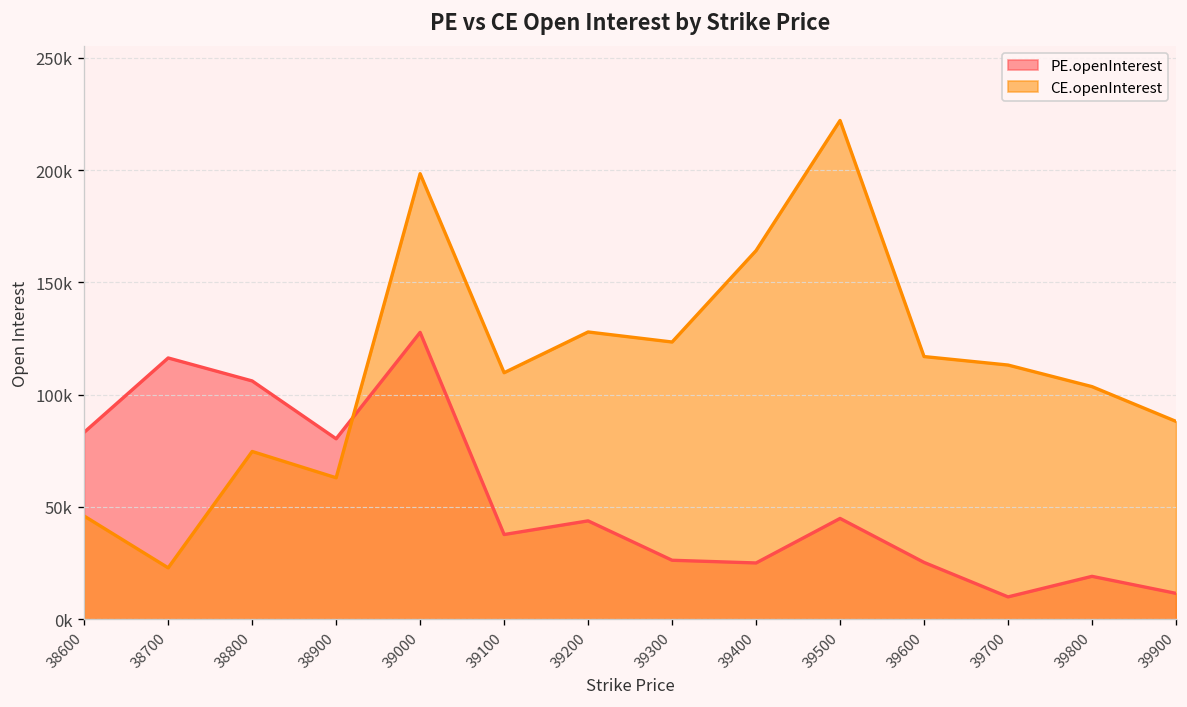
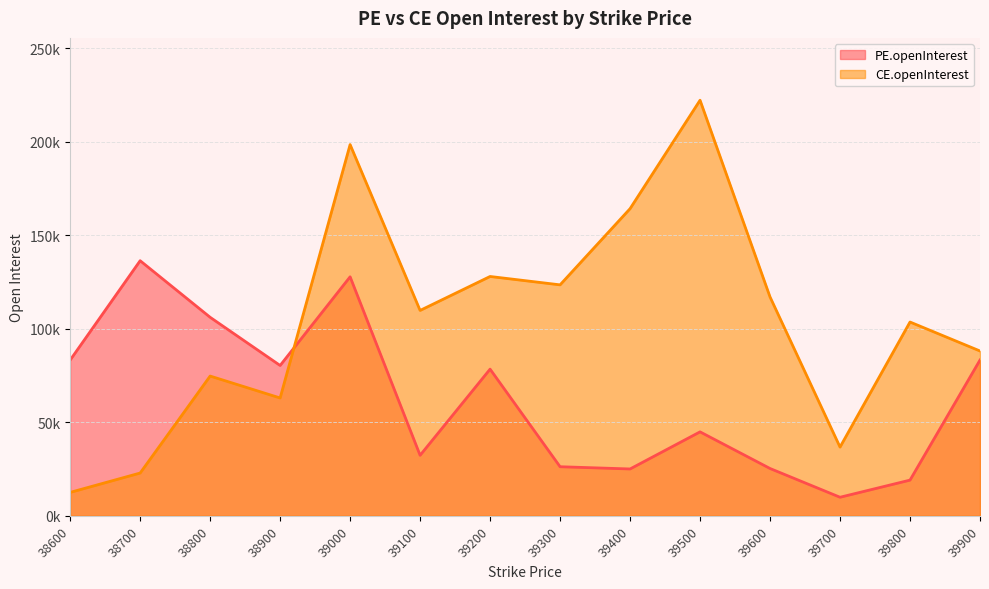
CE.openInterest, 38600: 46000 -> 13000
PE.openInterest, 38700: 116000 -> 136000
PE.openInterest, 39100: 38000 -> 32000
PE.openInterest, 39200: 44000 -> 78000
CE.openInterest, 39700: 113000 -> 37000
PE.openInterest, 39900: 11000 -> 83000
